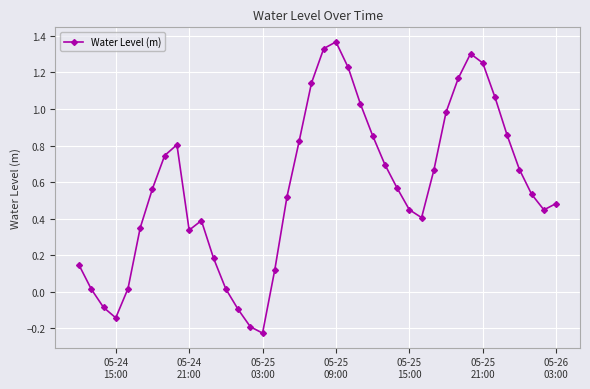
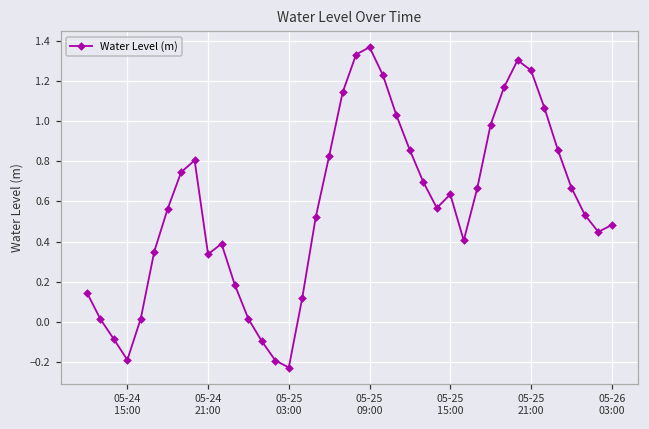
05-24 15:00: -0.14 -> -0.19
05-25 15:00: 0.45 -> 0.64
